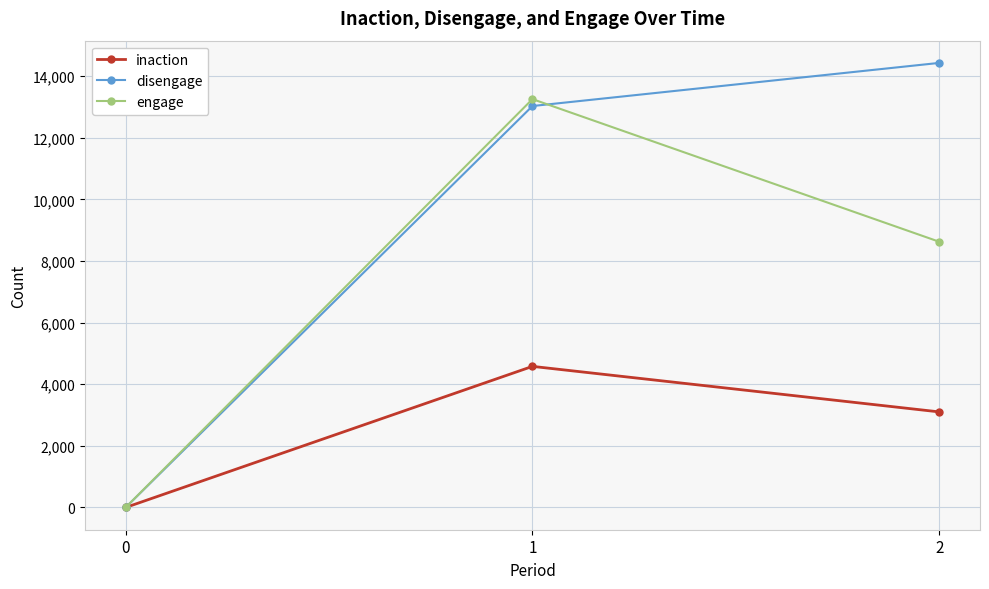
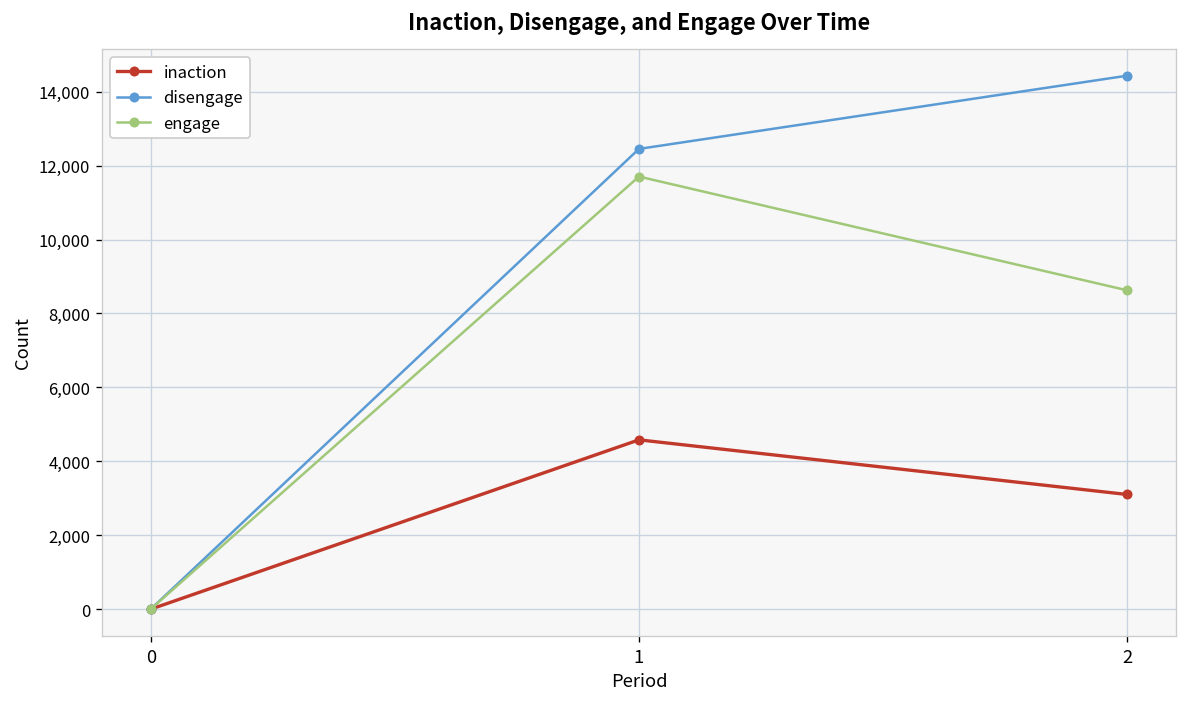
disengage, 1: 13,000 -> 12,500
engage, 1: 13,300 -> 11,700
